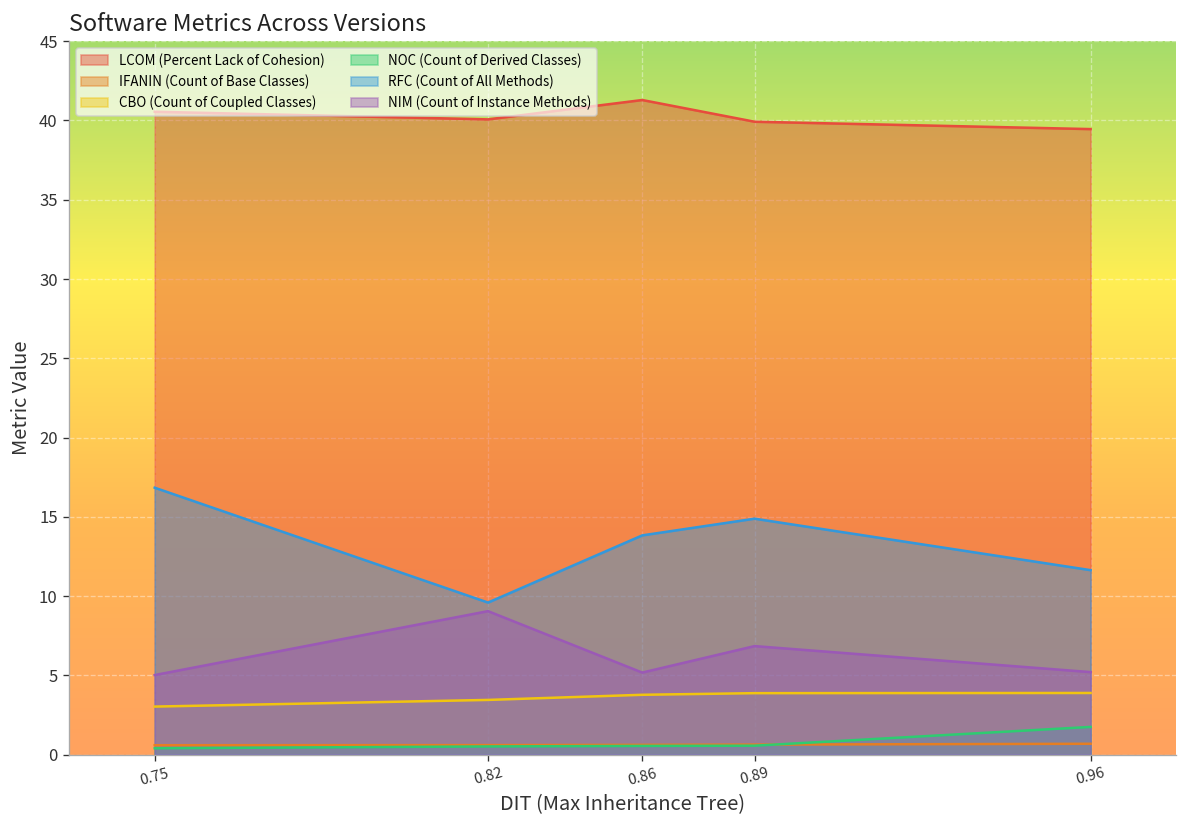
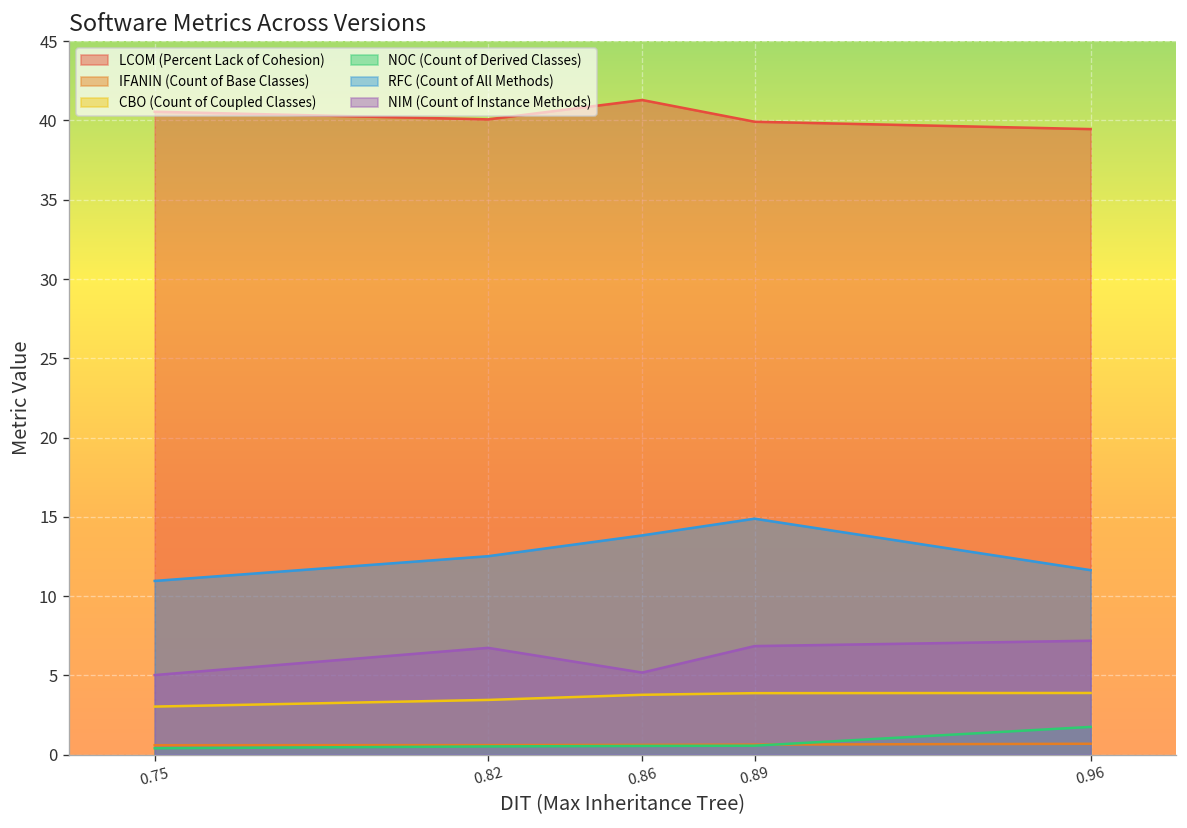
RFC (Count of All Methods), 0.75: 16.8 -> 11.0
RFC (Count of All Methods), 0.82: 9.6 -> 12.5
NIM (Count of Instance Methods), 0.82: 9.1 -> 6.7
NIM (Count of Instance Methods), 0.96: 5.2 -> 7.2
